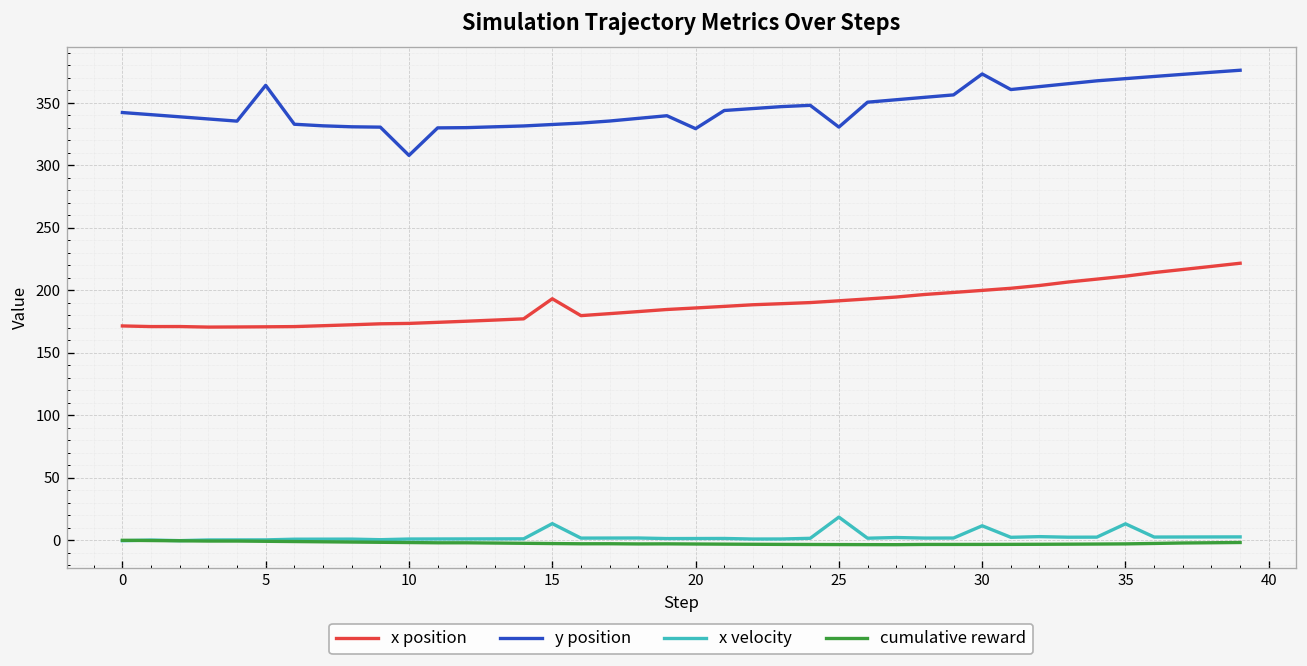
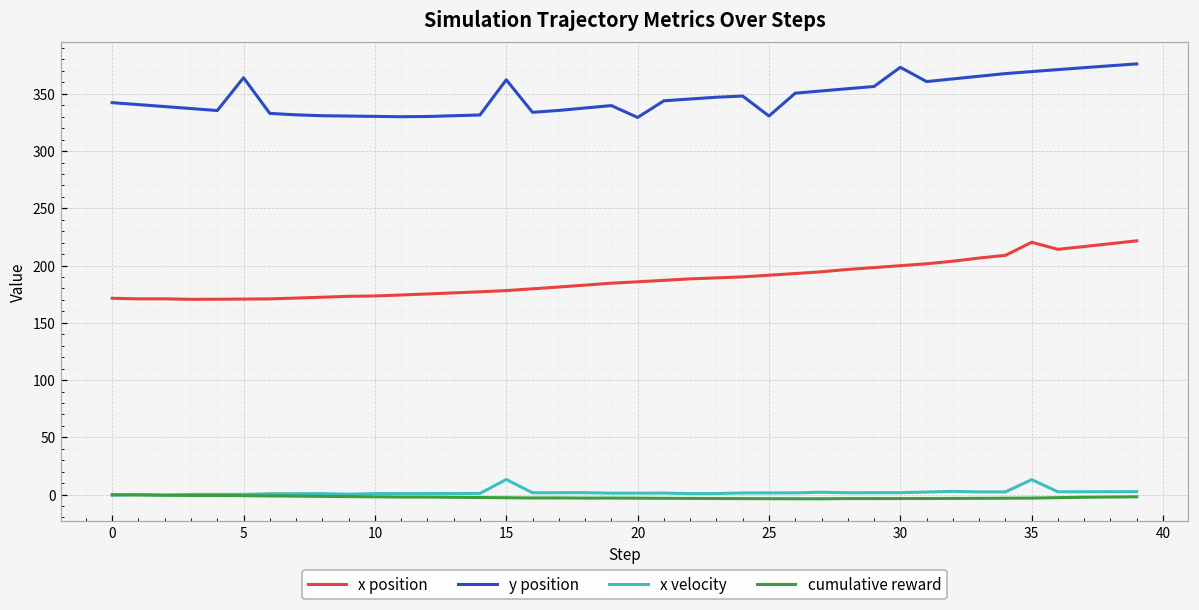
y position, 10: 308 -> 330
x position, 15: 193 -> 178
y position, 15: 333 -> 362
x velocity, 25: 18 -> 1
x velocity, 30: 11 -> 2
x position, 35: 211 -> 220
